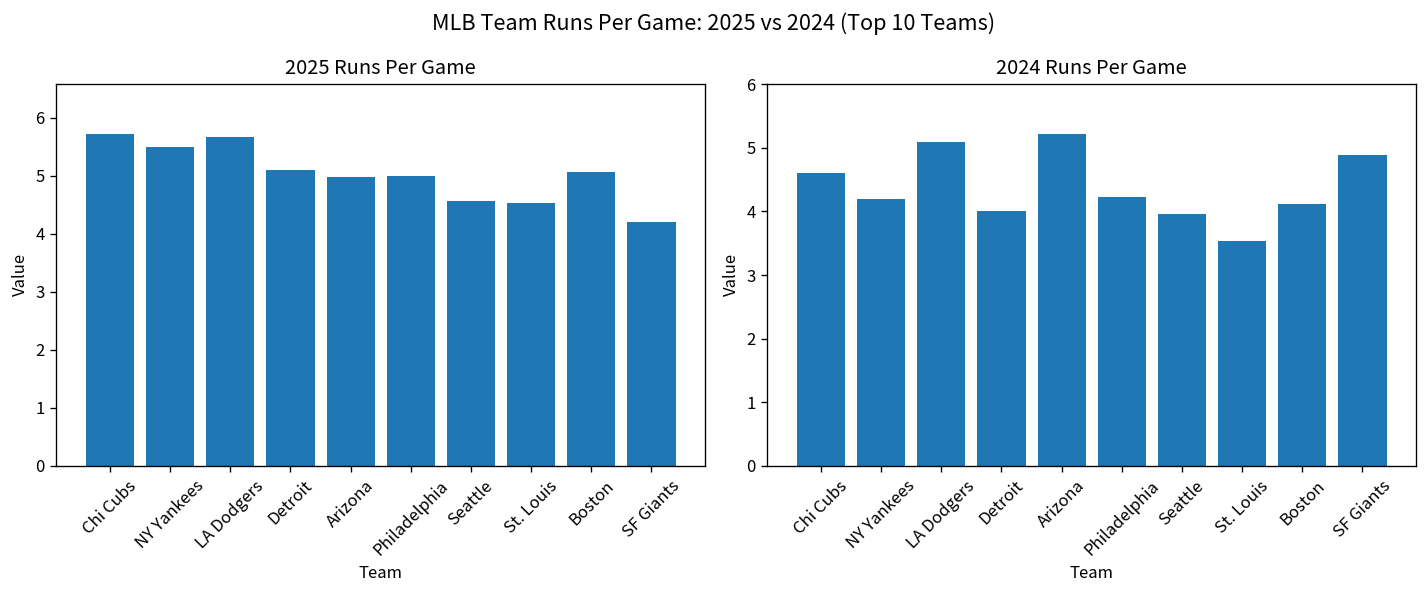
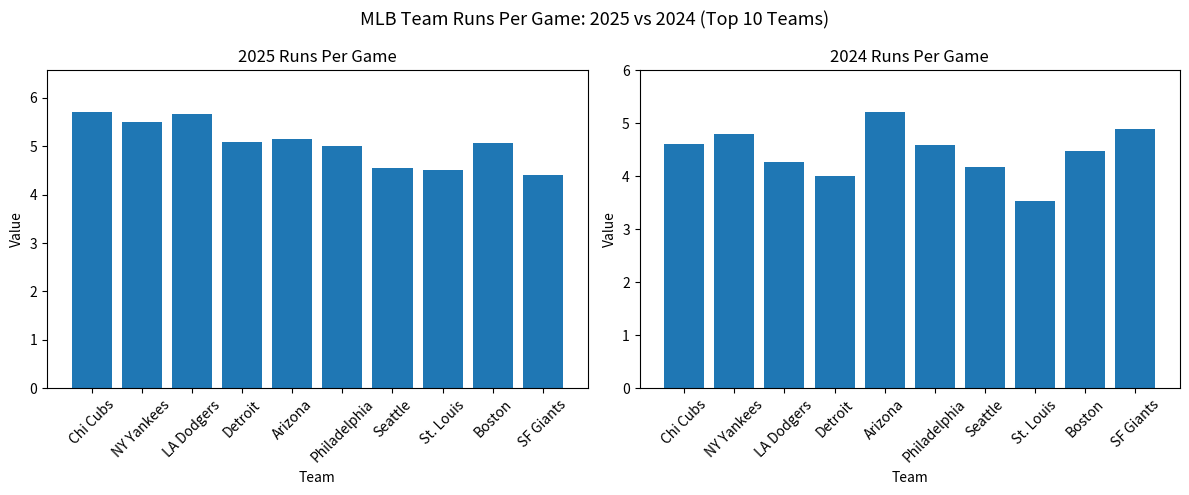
2025 Runs Per Game, Arizona: 5.0 -> 5.2
2025 Runs Per Game, SF Giants: 4.2 -> 4.4
2024 Runs Per Game, NY Yankees: 4.2 -> 4.8
2024 Runs Per Game, LA Dodgers: 5.1 -> 4.3
2024 Runs Per Game, Philadelphia: 4.2 -> 4.6
2024 Runs Per Game, Seattle: 4.0 -> 4.2
2024 Runs Per Game, Boston: 4.1 -> 4.5
